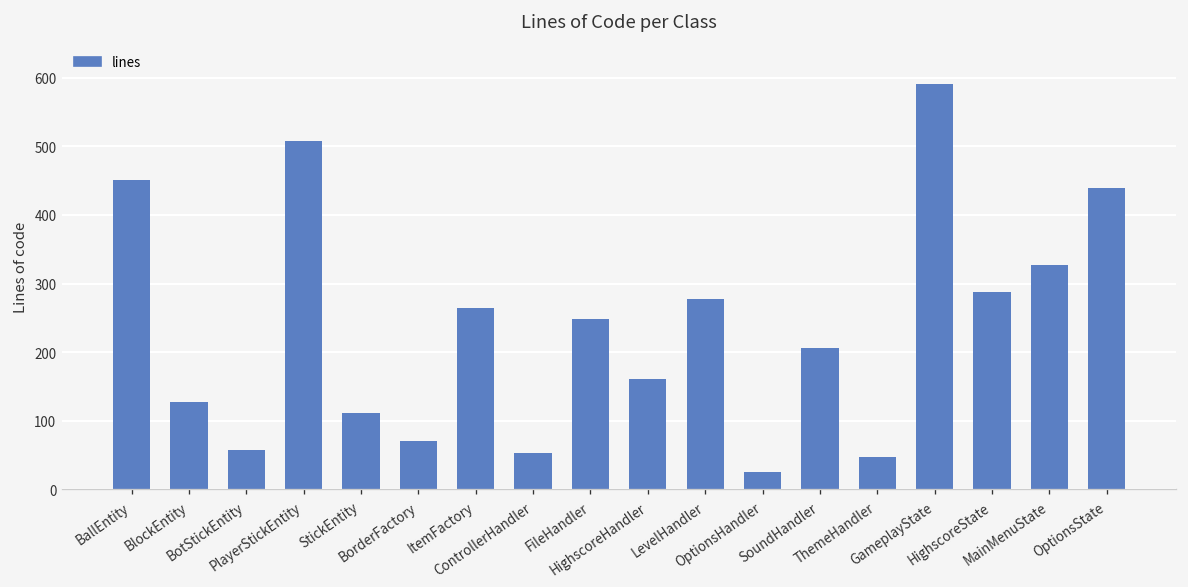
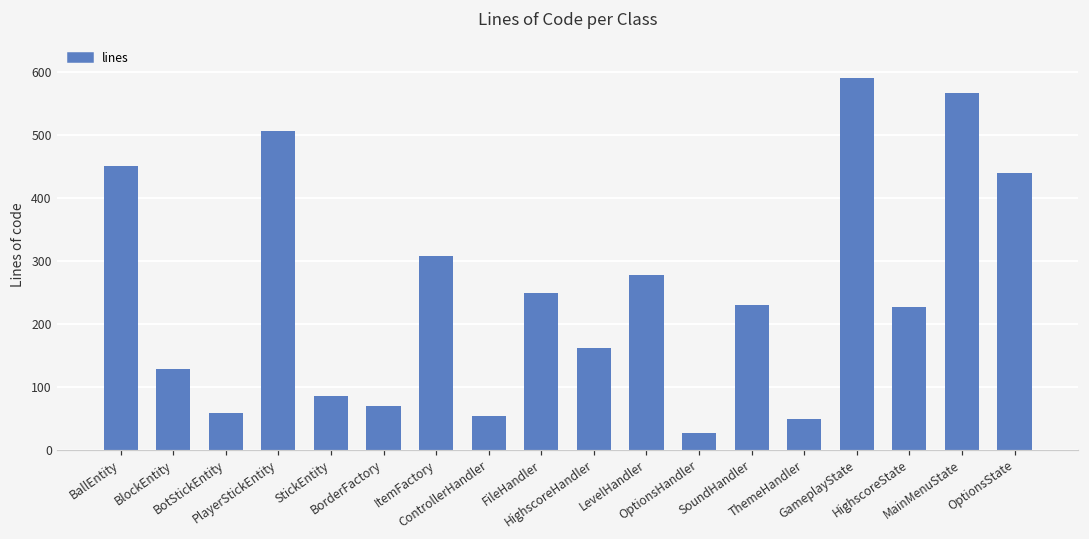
StickEntity: 110 -> 90
ItemFactory: 270 -> 310
SoundHandler: 210 -> 230
HighscoreState: 290 -> 230
MainMenuState: 330 -> 570
